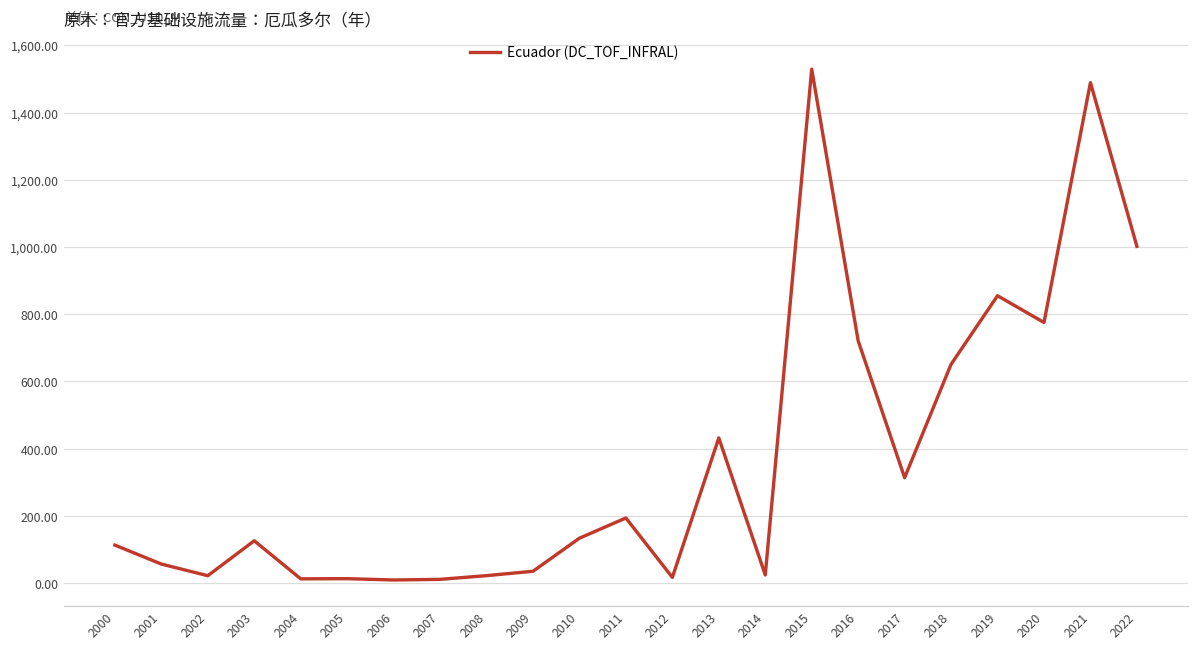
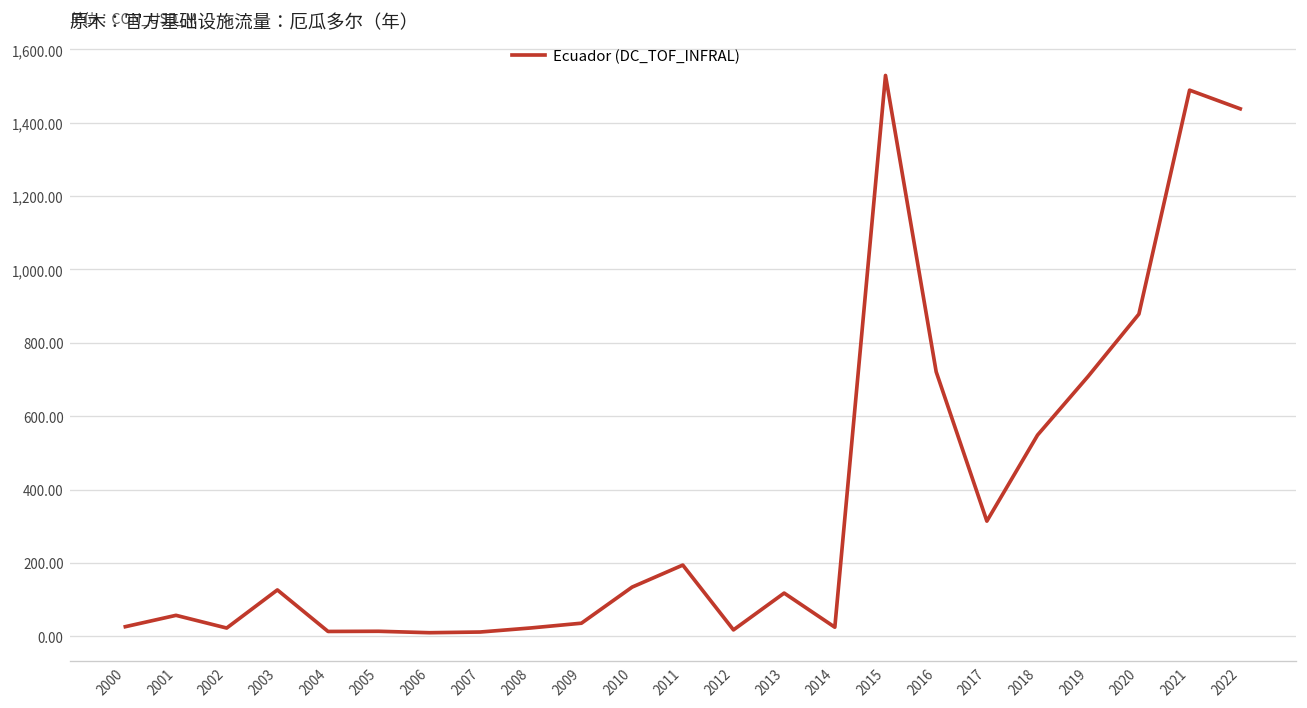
2000: 110 -> 30
2013: 430 -> 120
2018: 650 -> 550
2019: 860 -> 710
2020: 780 -> 880
2022: 1,000 -> 1,440
